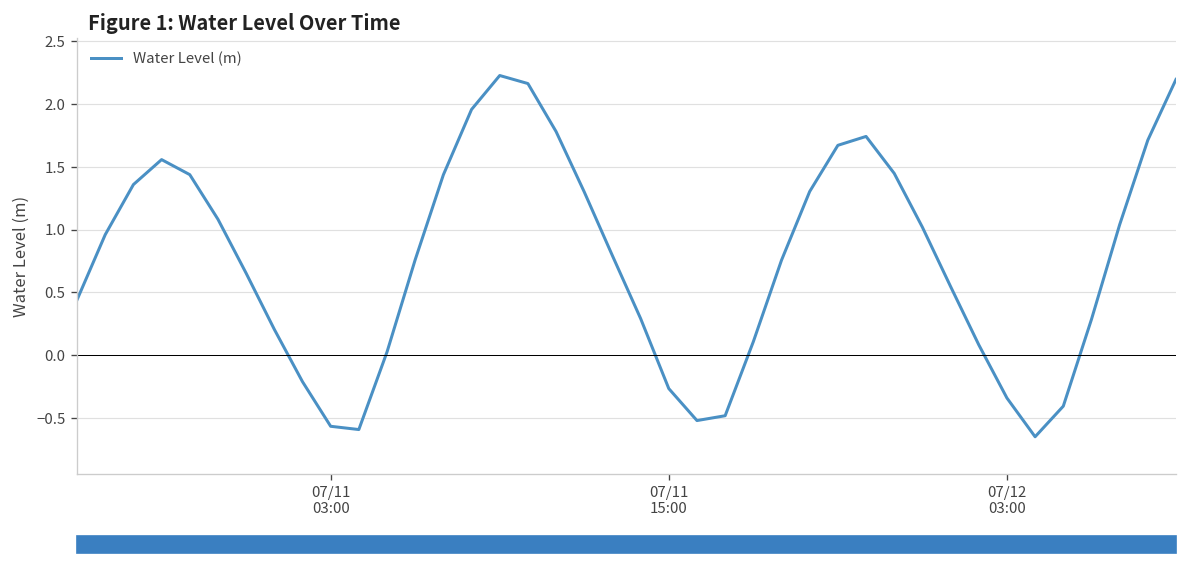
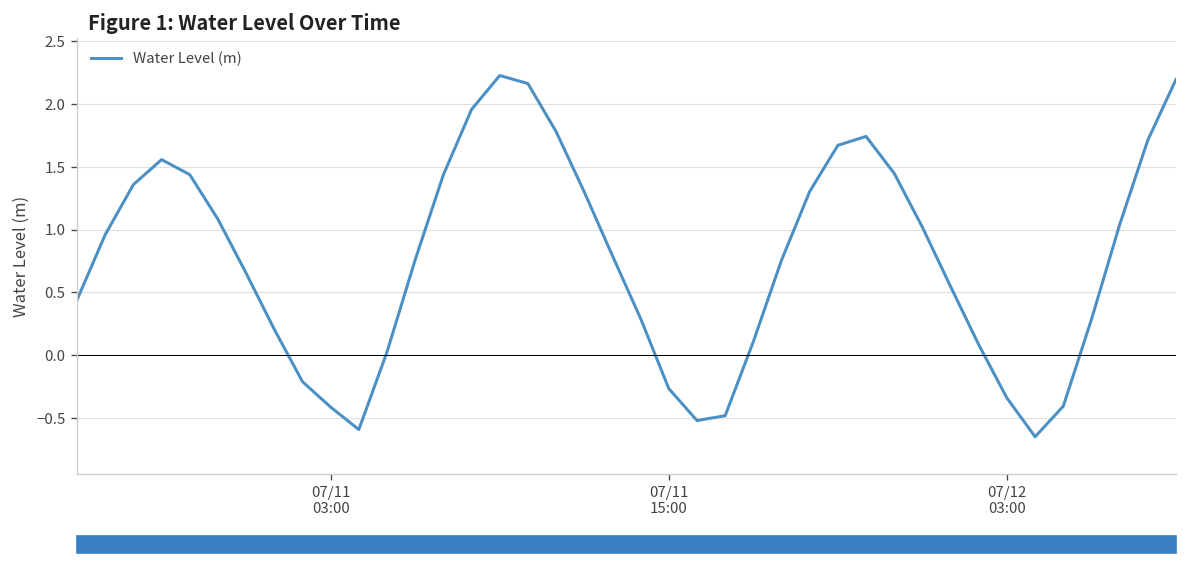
07/11 03:00: -0.57 -> -0.41
